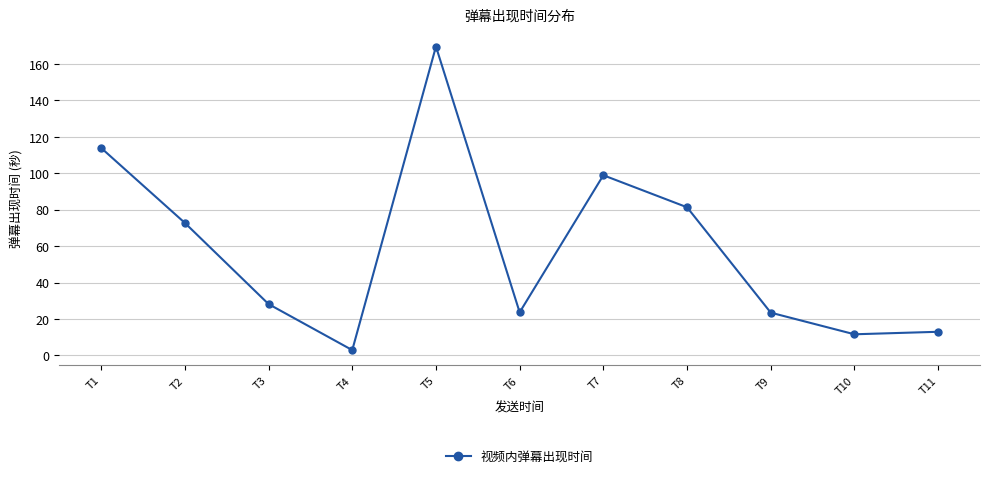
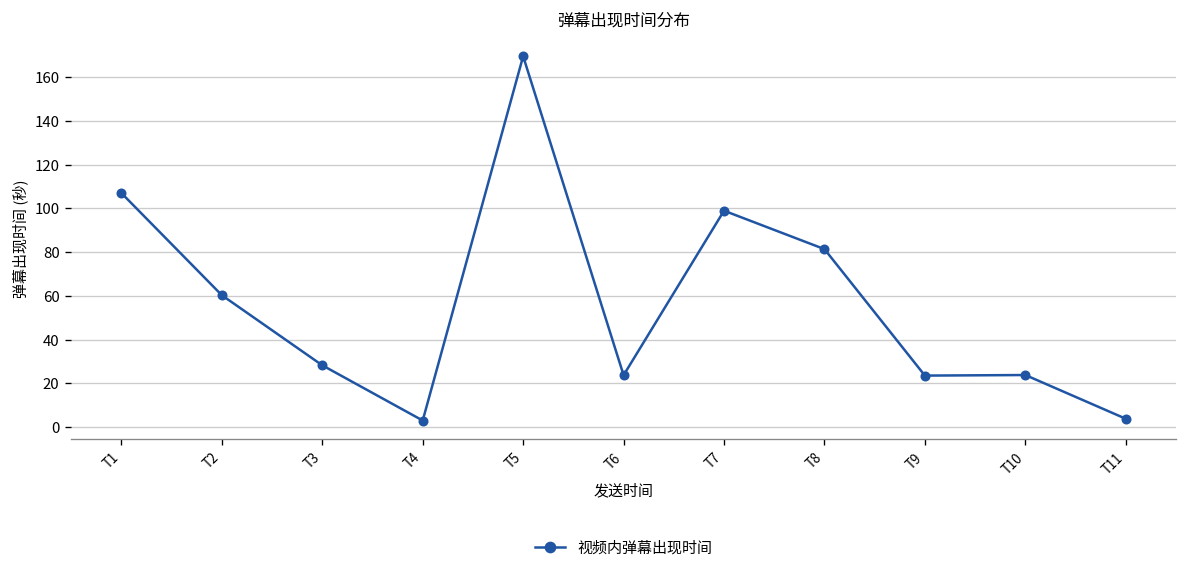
T1: 114 -> 107
T2: 73 -> 60
T10: 12 -> 24
T11: 13 -> 4
